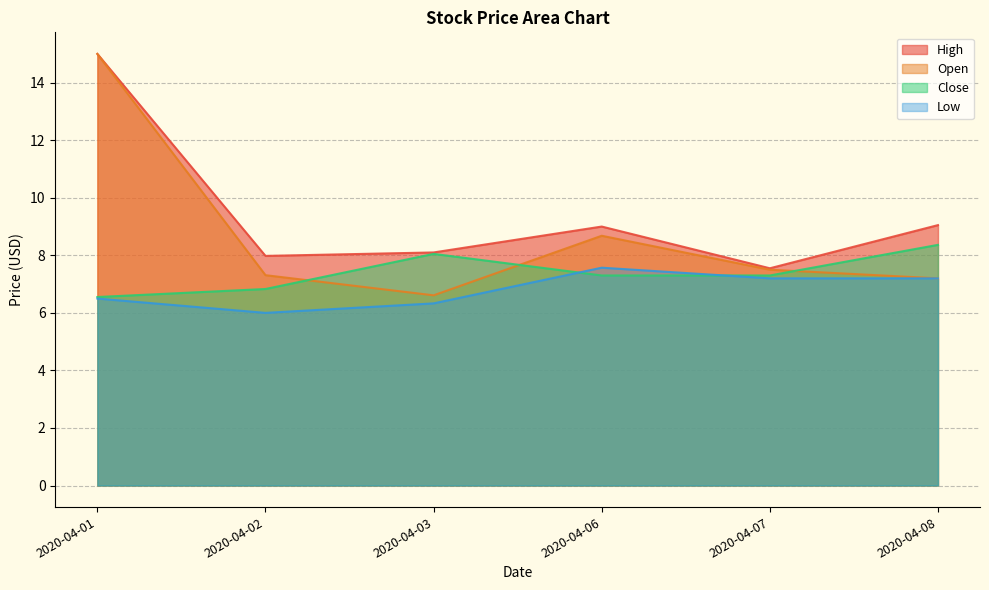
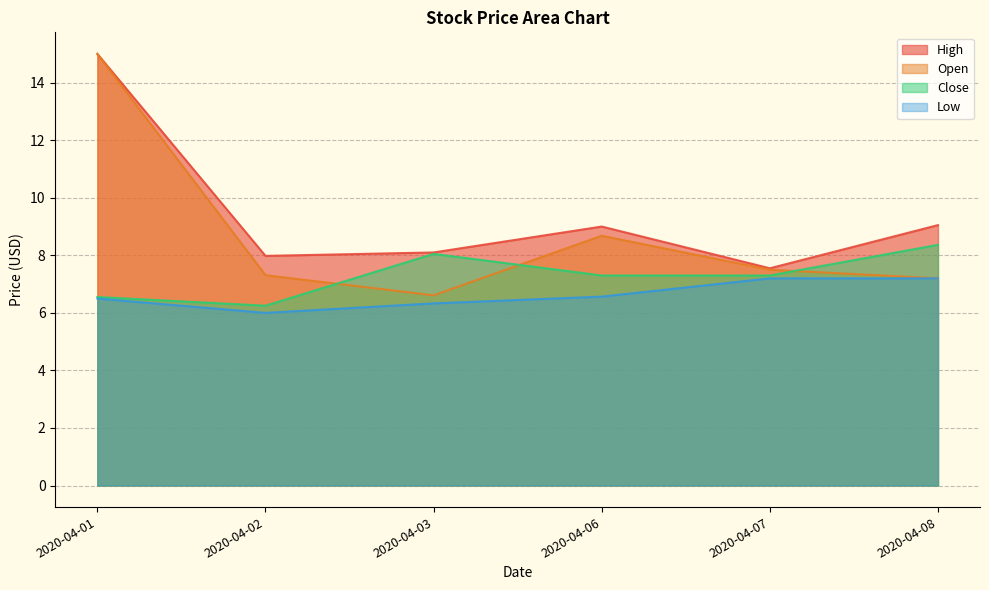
Close, 2020-04-02: 6.8 -> 6.3
Low, 2020-04-06: 7.6 -> 6.6
